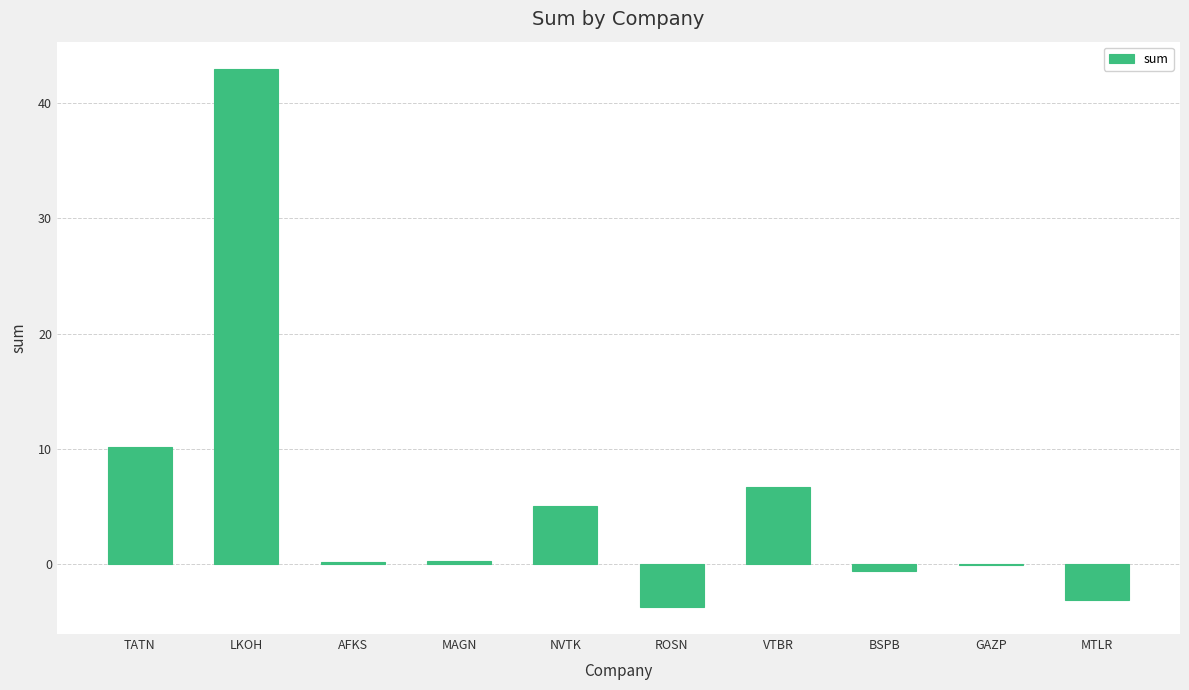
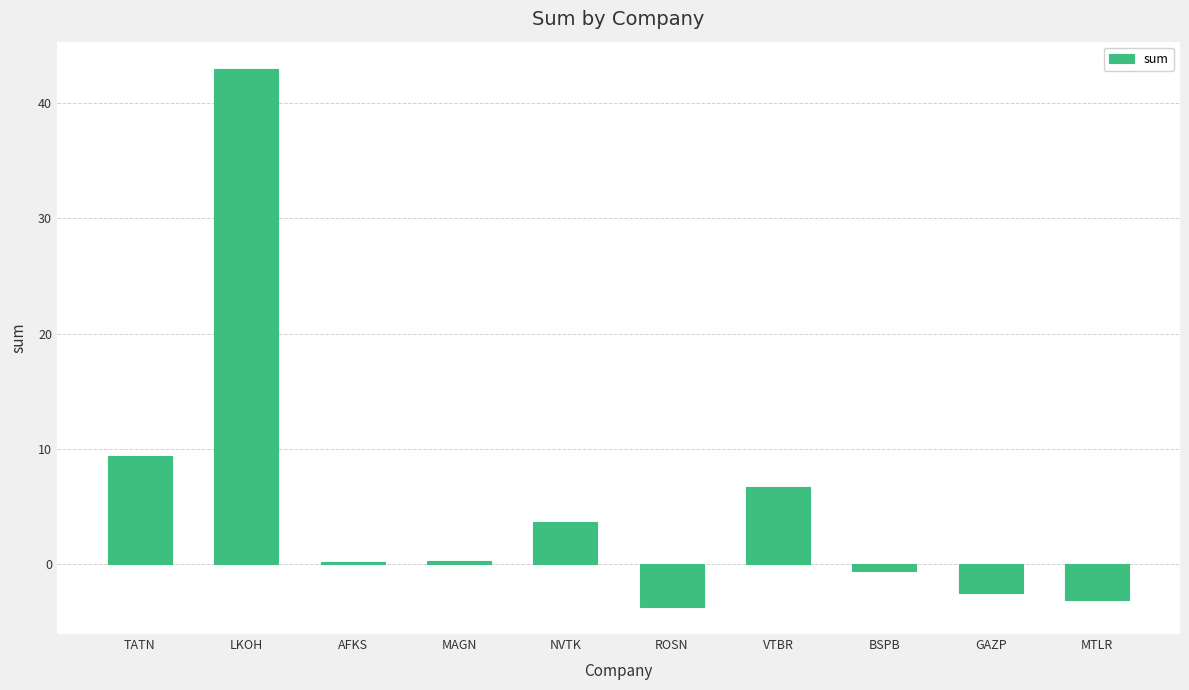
TATN: 10.2 -> 9.4
NVTK: 5.0 -> 3.6
GAZP: -0.1 -> -2.5
